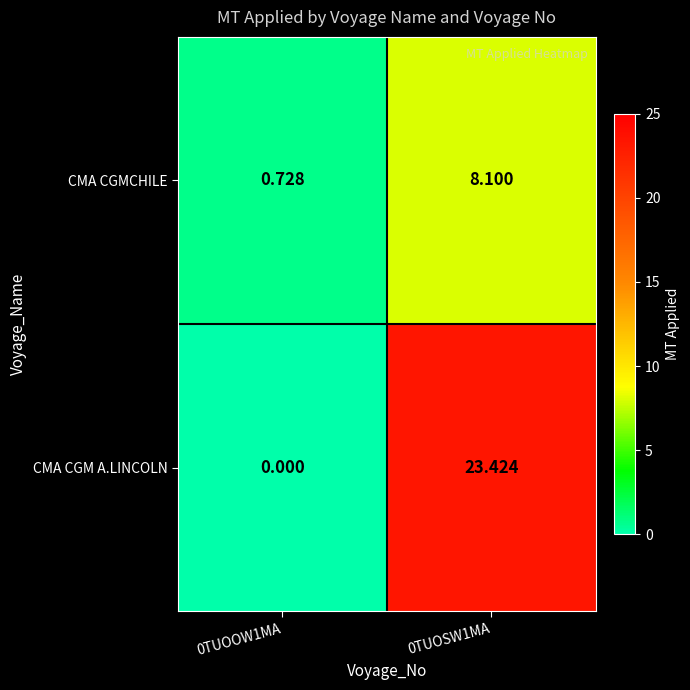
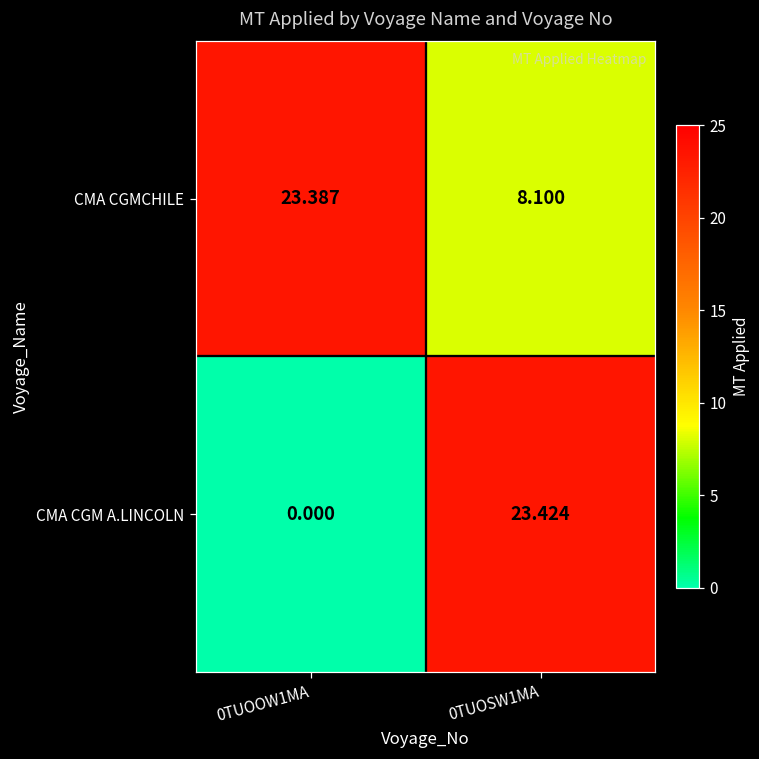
CMA CGMCHILE, 0TUOOW1MA: 0.728 -> 23.387
